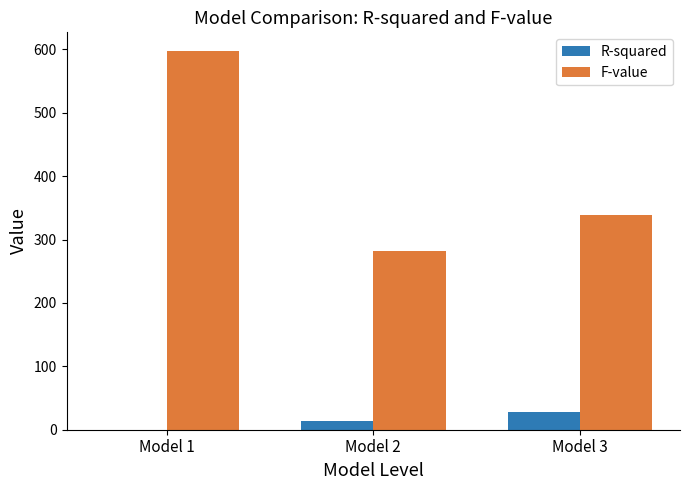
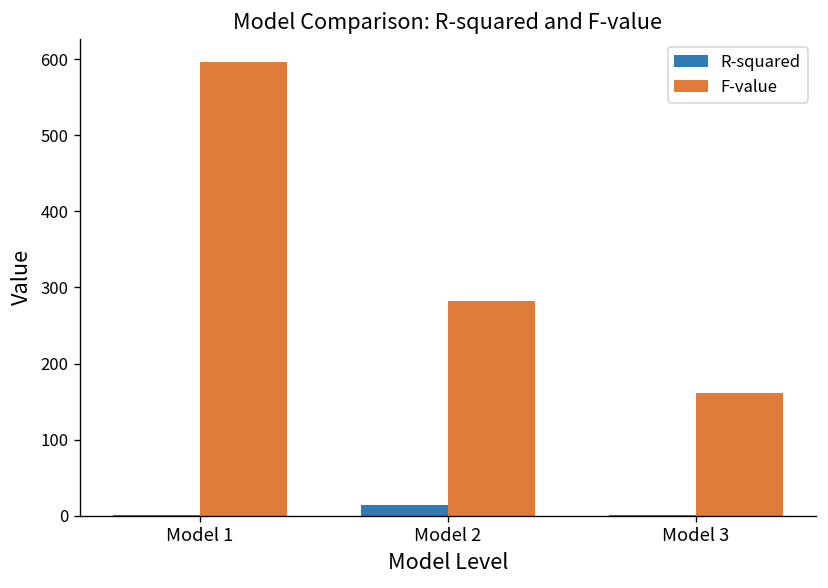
R-squared, Model 3: 30 -> 0
F-value, Model 3: 340 -> 160
